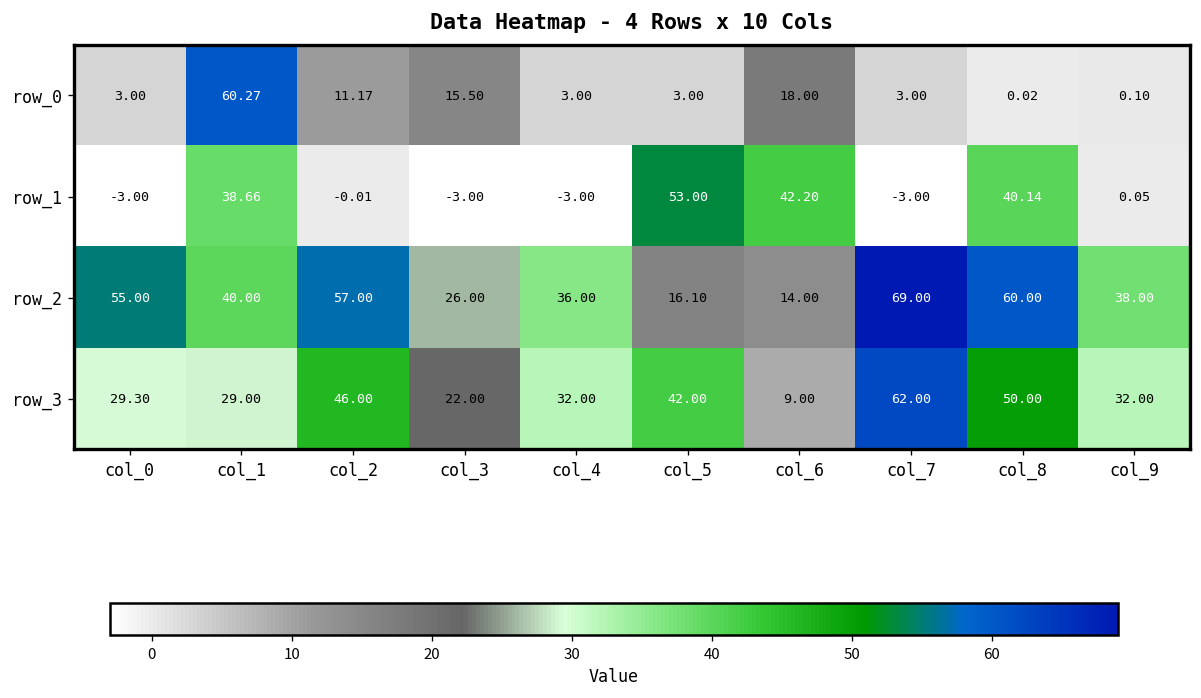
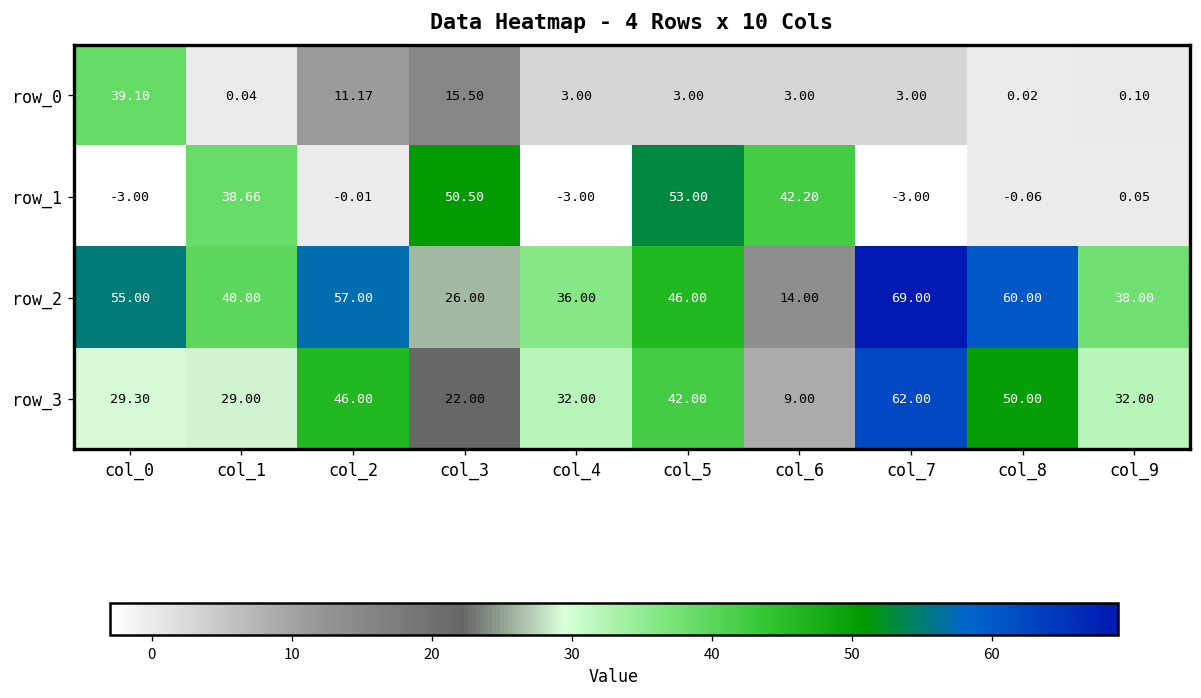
row_0, col_0: 3.00 -> 39.10
row_0, col_1: 60.27 -> 0.04
row_0, col_6: 18.00 -> 3.00
row_1, col_3: -3.00 -> 50.50
row_1, col_8: 40.14 -> -0.06
row_2, col_5: 16.10 -> 46.00
